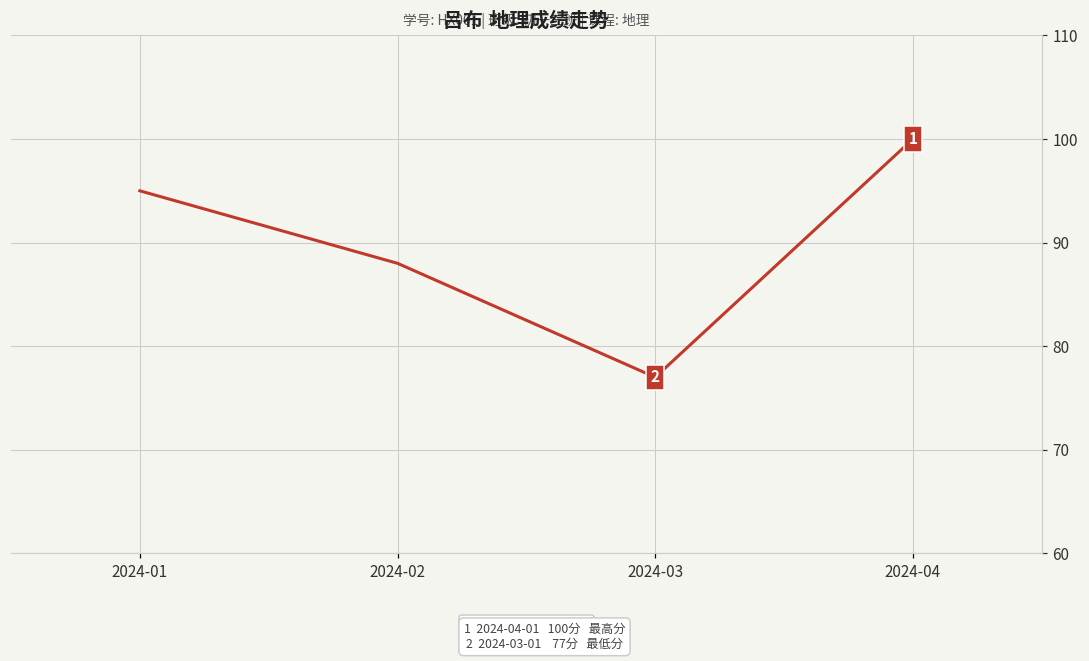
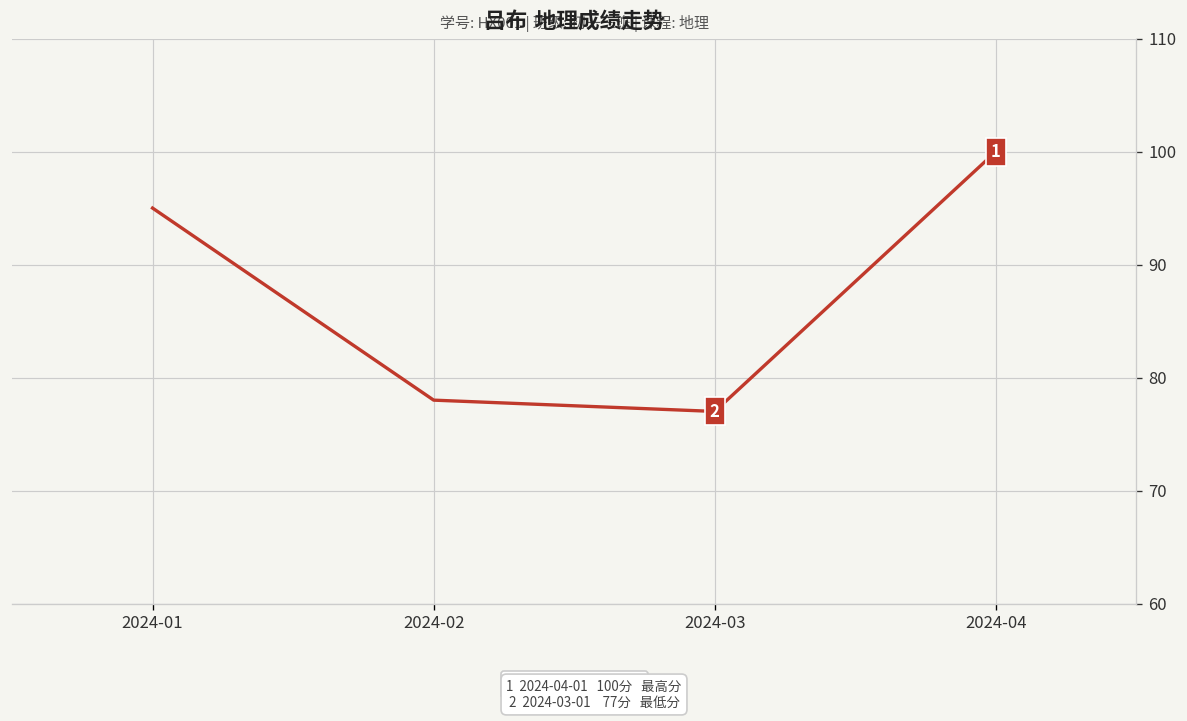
2024-02: 88 -> 78
